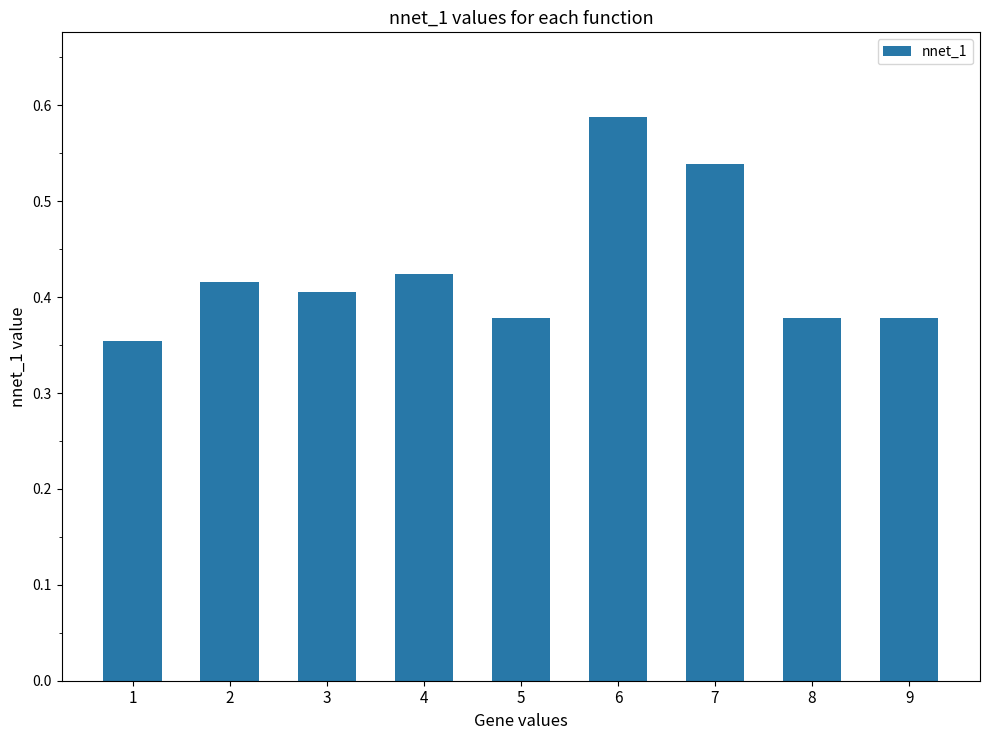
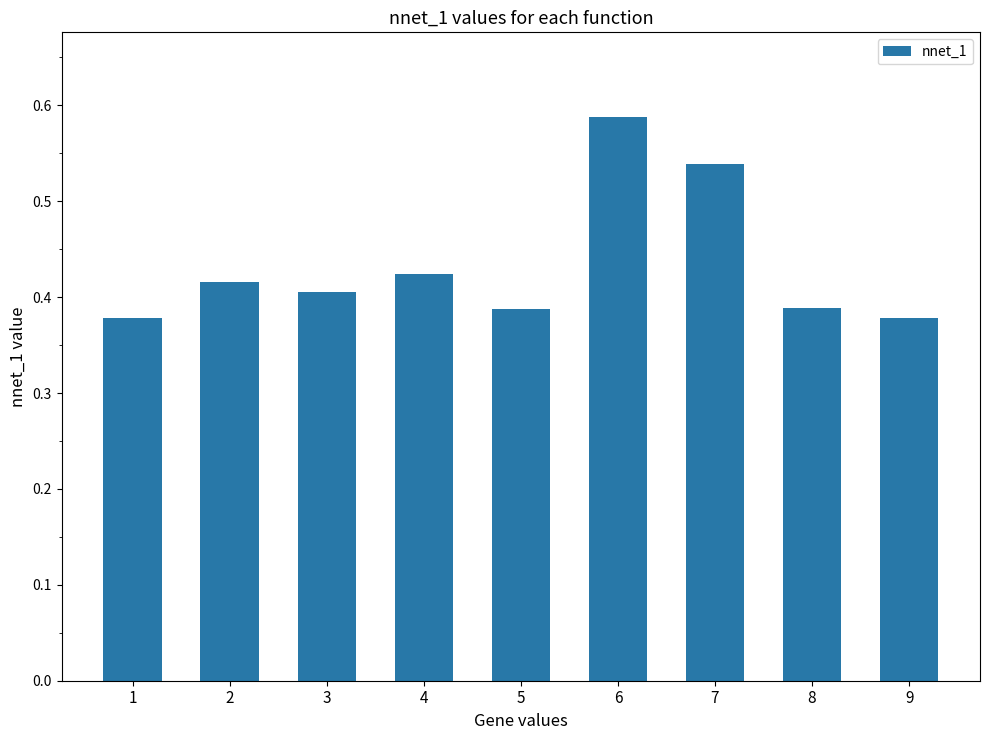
1: 0.35 -> 0.38
5: 0.38 -> 0.39
8: 0.38 -> 0.39
